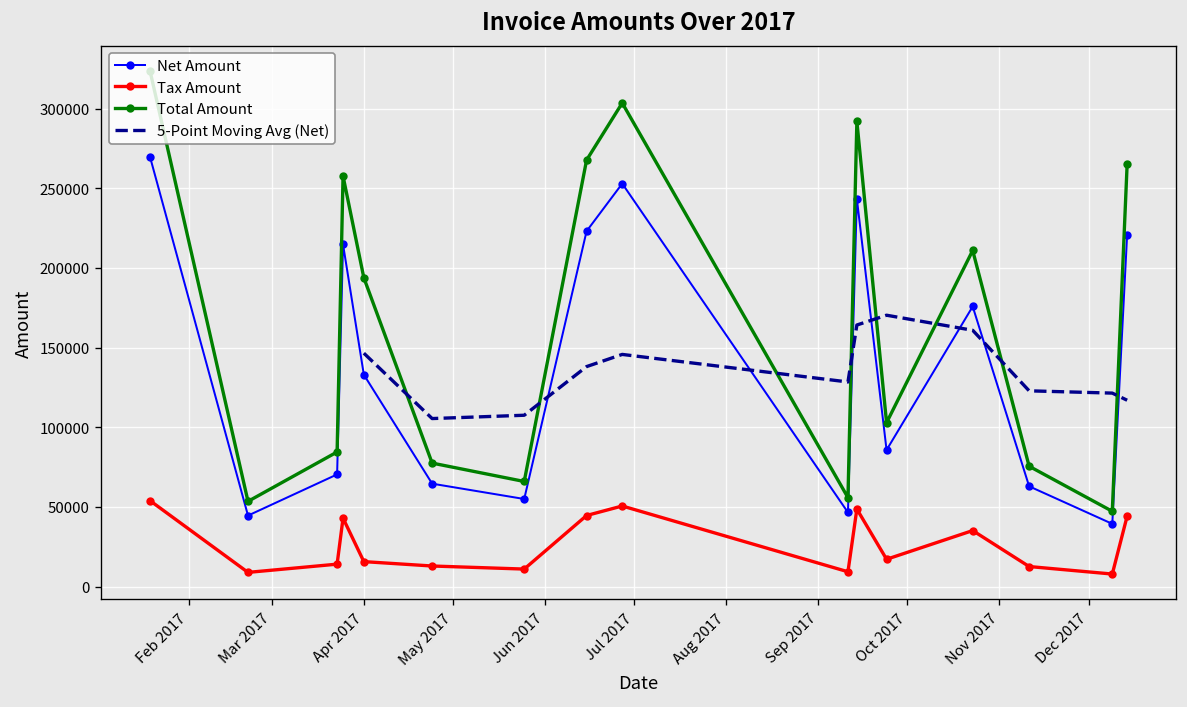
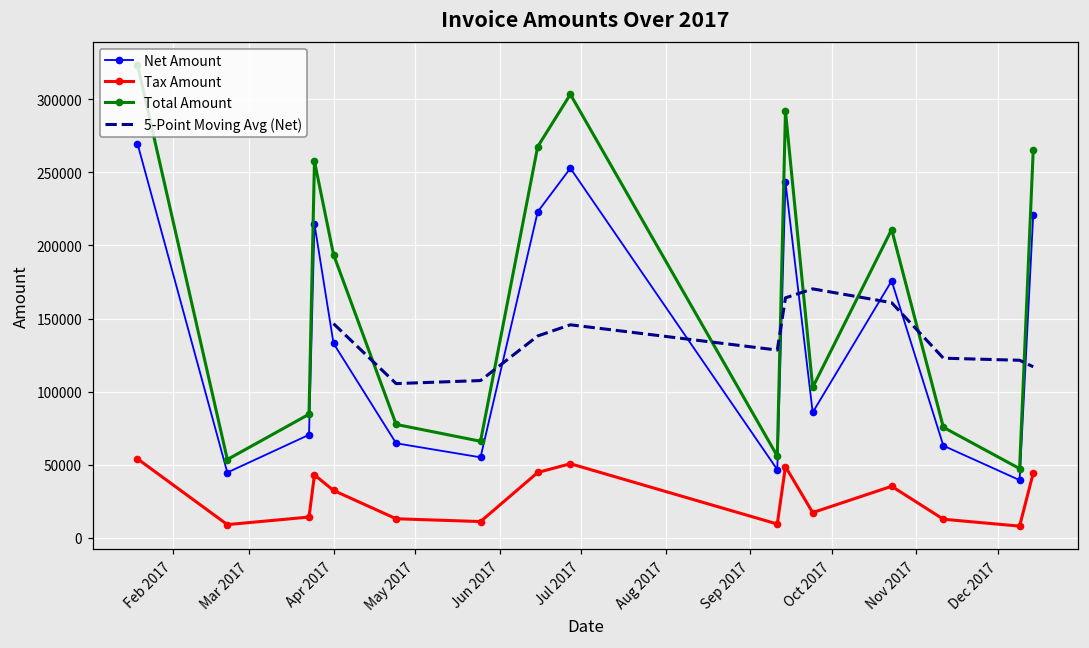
Tax Amount, Apr 2017: 16000 -> 32000
